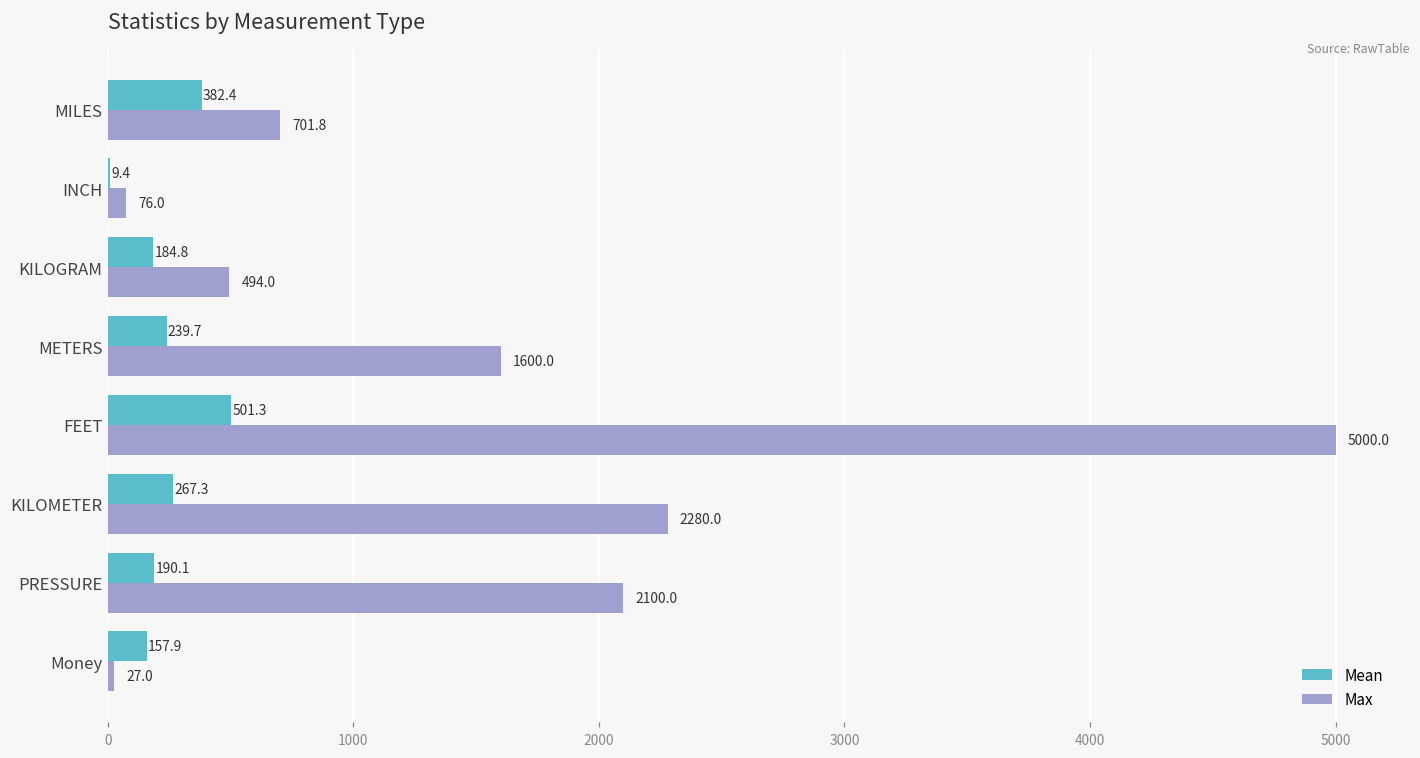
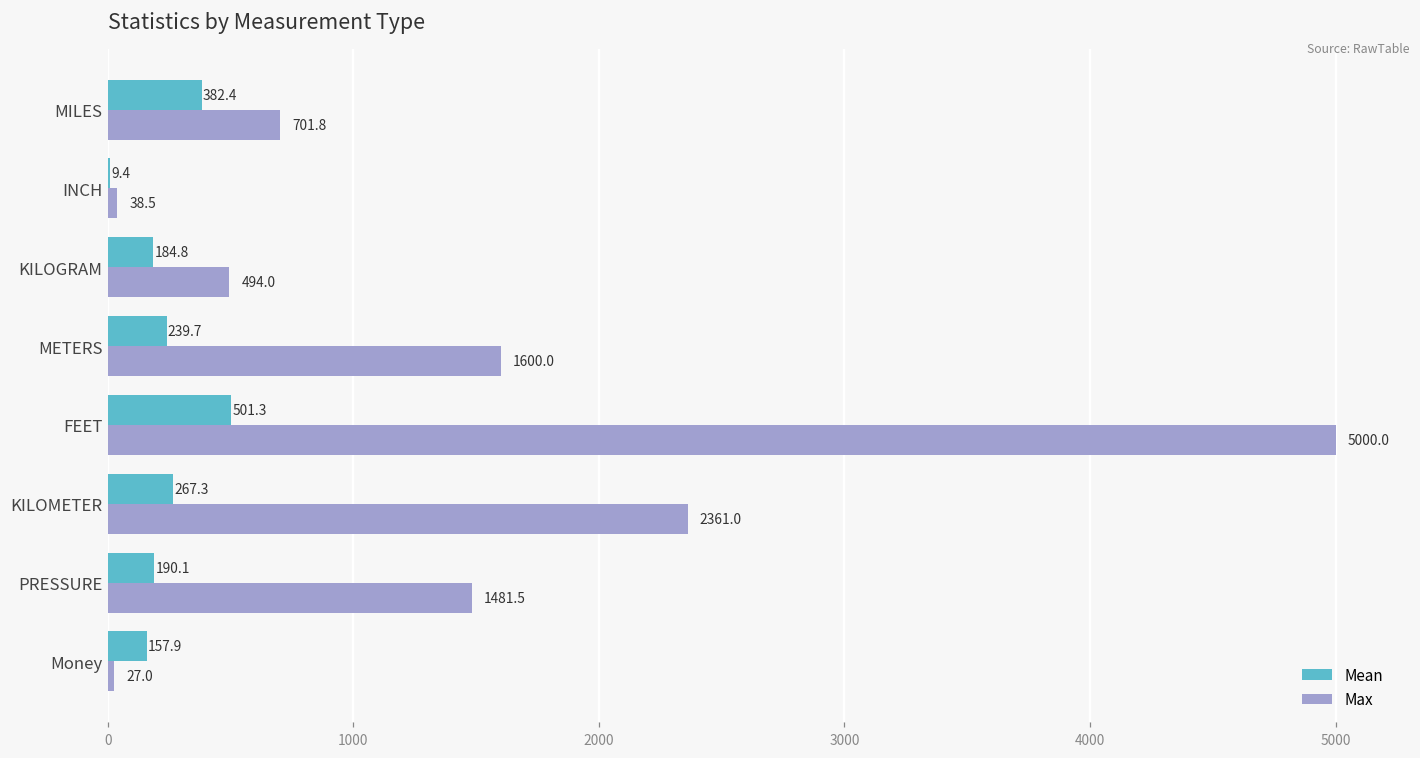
Max, INCH: 76.0 -> 38.5
Max, KILOMETER: 2280.0 -> 2361.0
Max, PRESSURE: 2100.0 -> 1481.5
